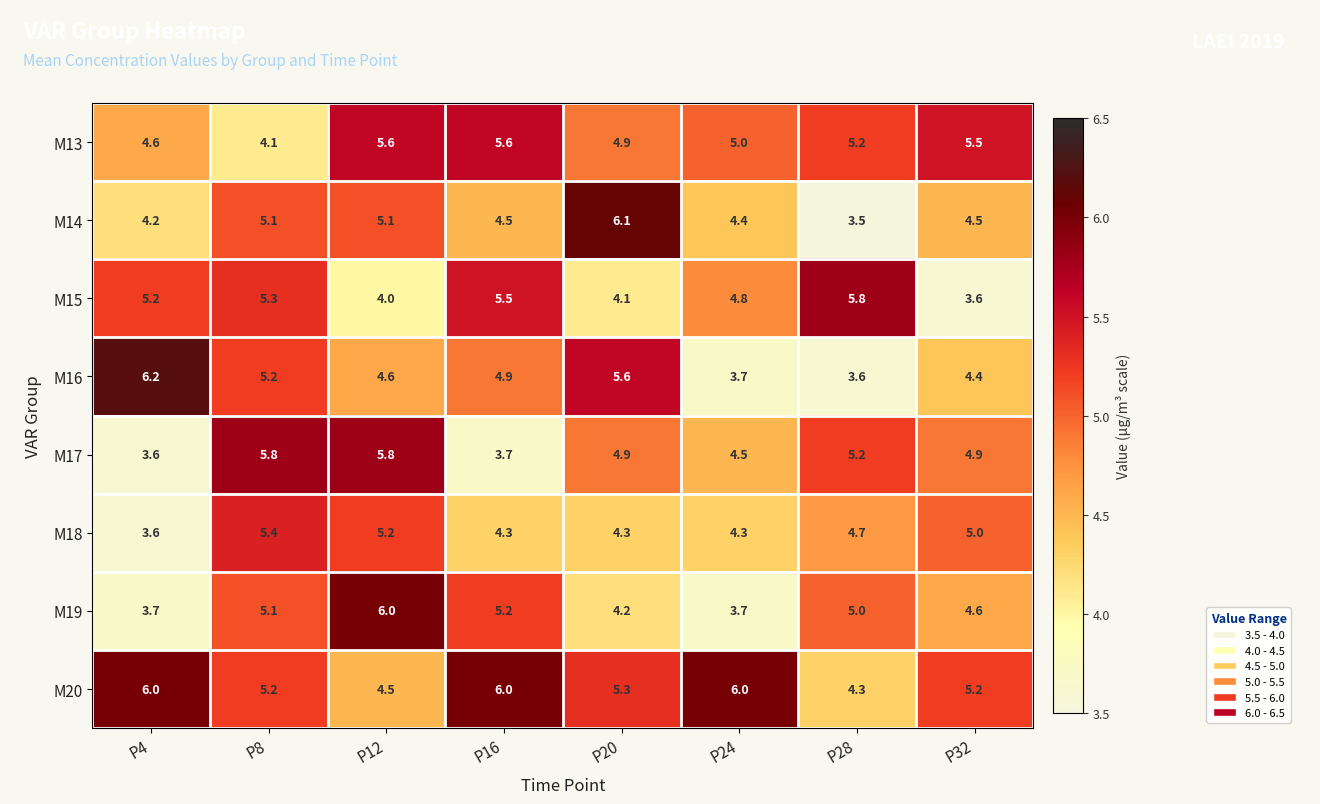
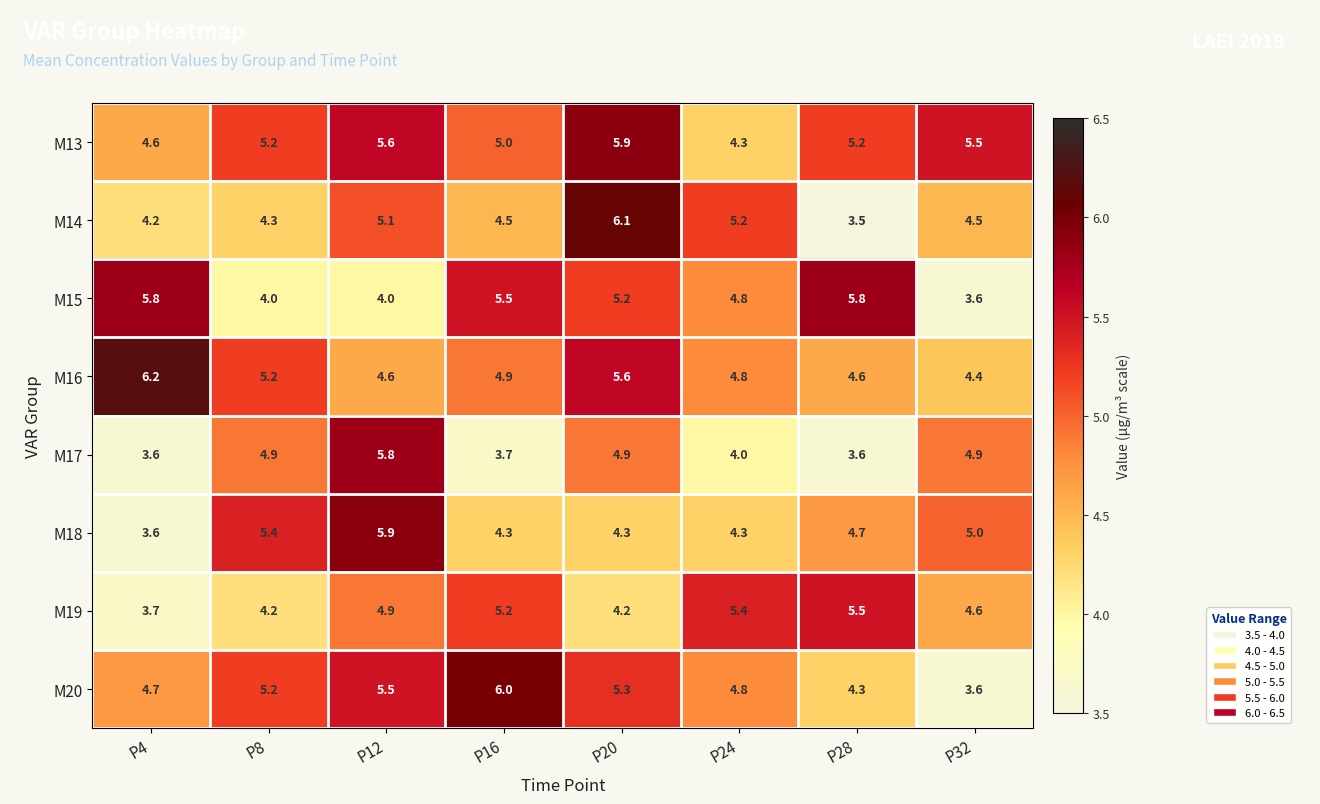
M13, P8: 4.1 -> 5.2
M13, P16: 5.6 -> 5.0
M13, P20: 4.9 -> 5.9
M13, P24: 5.0 -> 4.3
M14, P8: 5.1 -> 4.3
M14, P24: 4.4 -> 5.2
M15, P4: 5.2 -> 5.8
M15, P8: 5.3 -> 4.0
M15, P20: 4.1 -> 5.2
M16, P24: 3.7 -> 4.8
M16, P28: 3.6 -> 4.6
M17, P8: 5.8 -> 4.9
M17, P24: 4.5 -> 4.0
M17, P28: 5.2 -> 3.6
M18, P12: 5.2 -> 5.9
M19, P8: 5.1 -> 4.2
M19, P12: 6.0 -> 4.9
M19, P24: 3.7 -> 5.4
M19, P28: 5.0 -> 5.5
M20, P4: 6.0 -> 4.7
M20, P12: 4.5 -> 5.5
M20, P24: 6.0 -> 4.8
M20, P32: 5.2 -> 3.6
